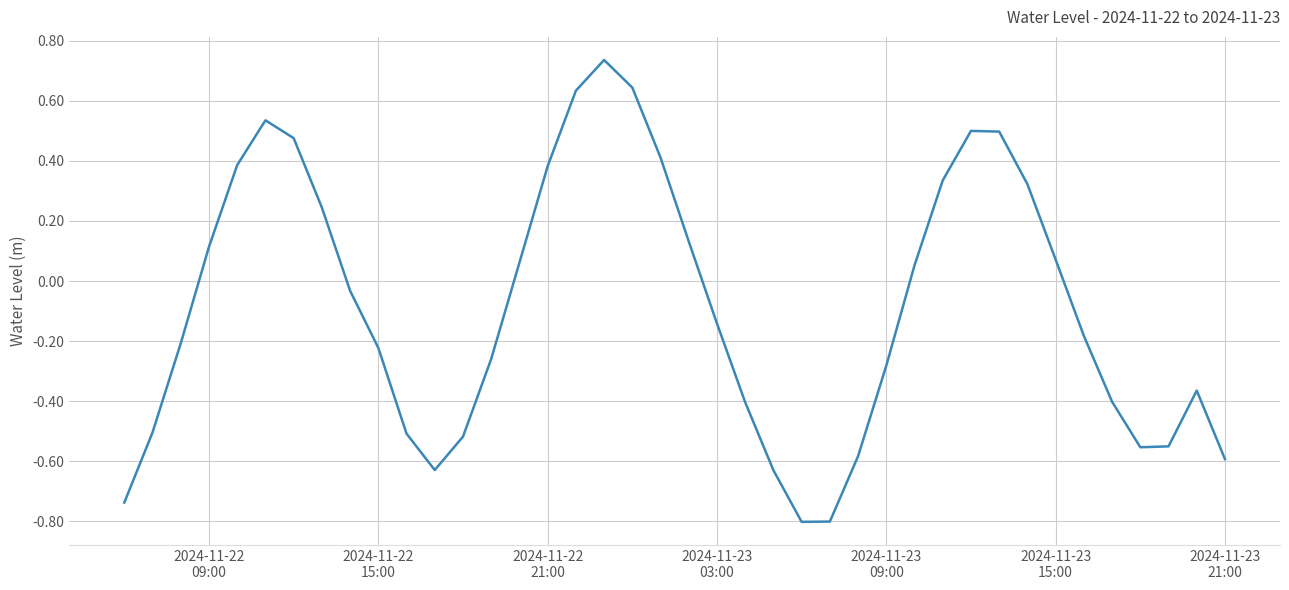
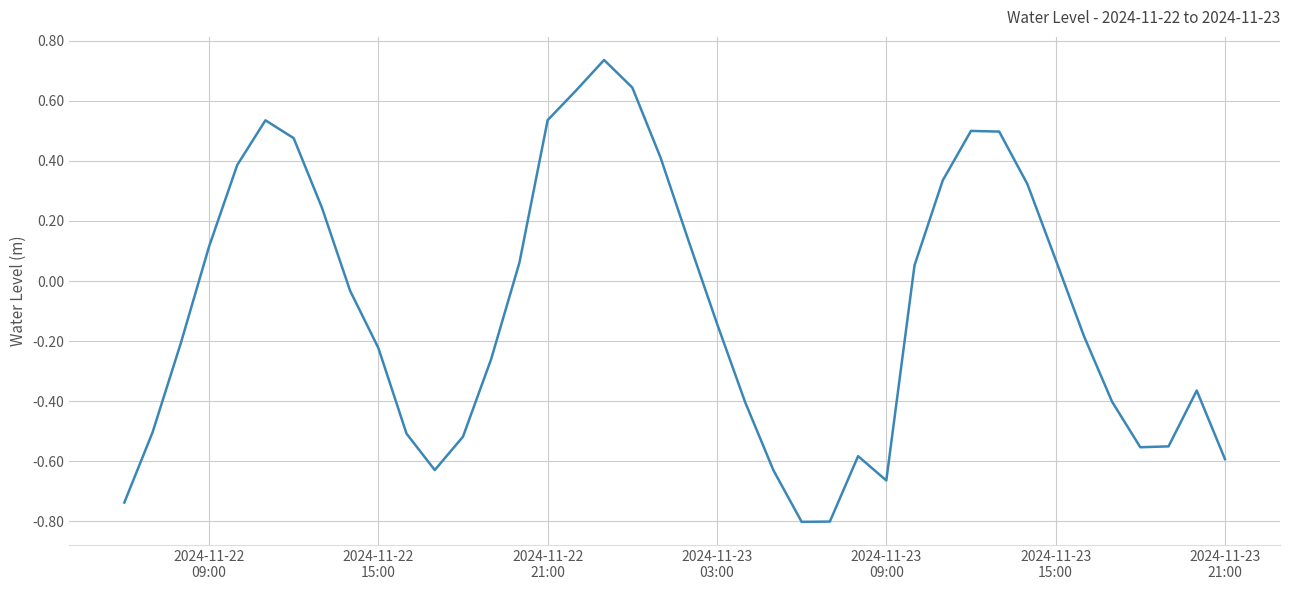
2024-11-22 21:00: 0.38 -> 0.54
2024-11-23 09:00: -0.28 -> -0.66
